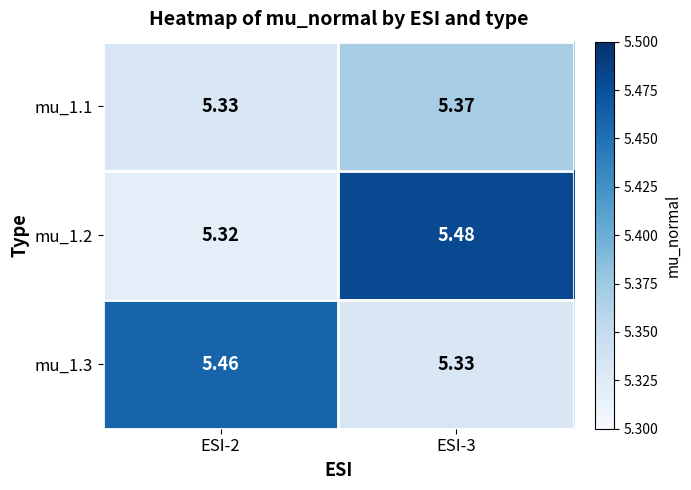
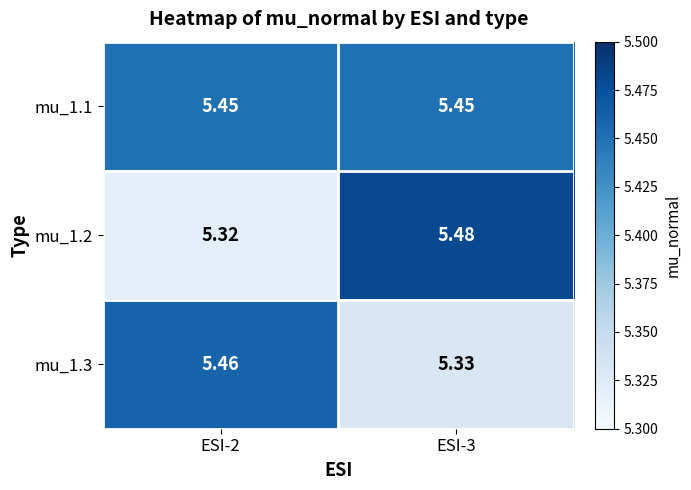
mu_1.1, ESI-2: 5.33 -> 5.45
mu_1.1, ESI-3: 5.37 -> 5.45
